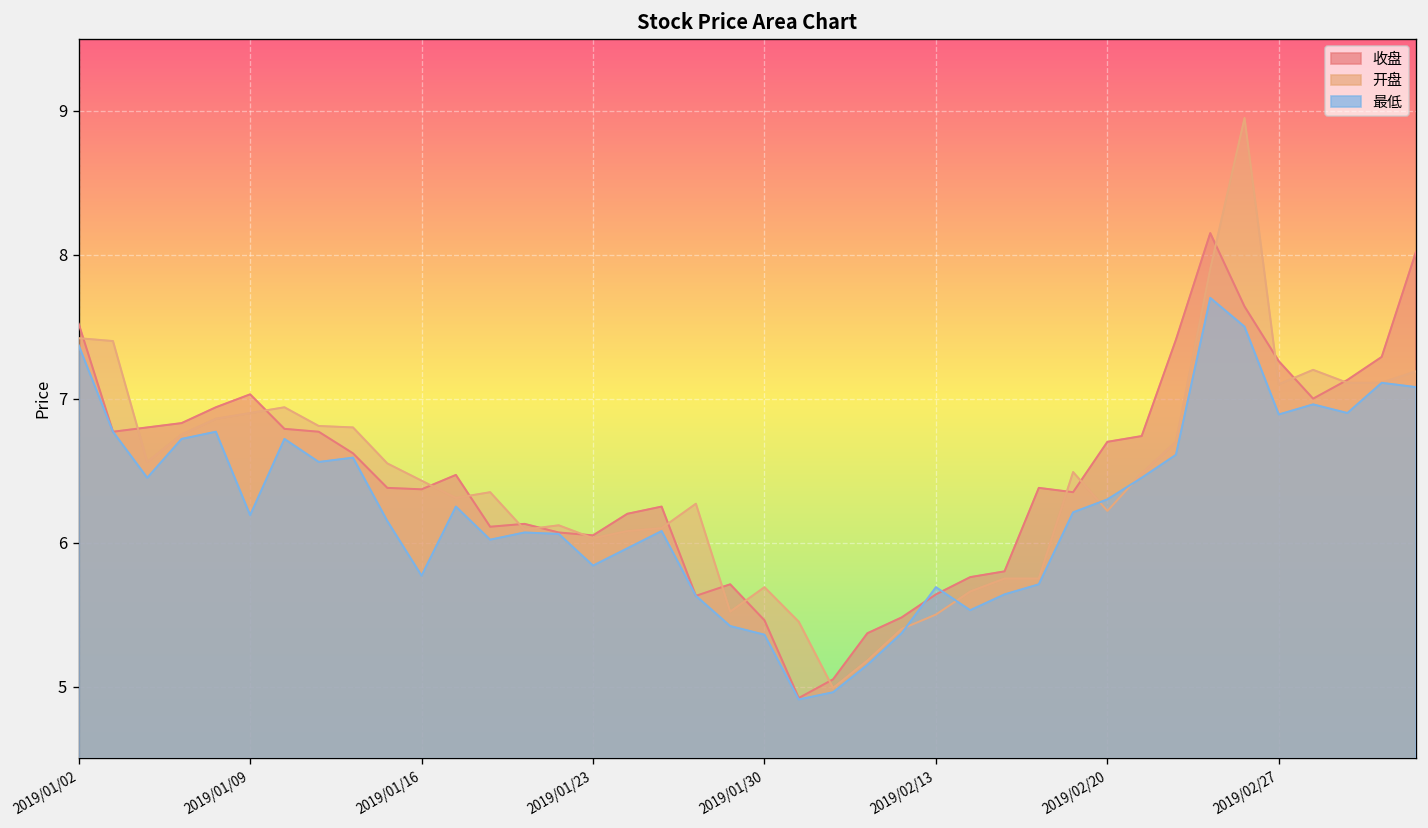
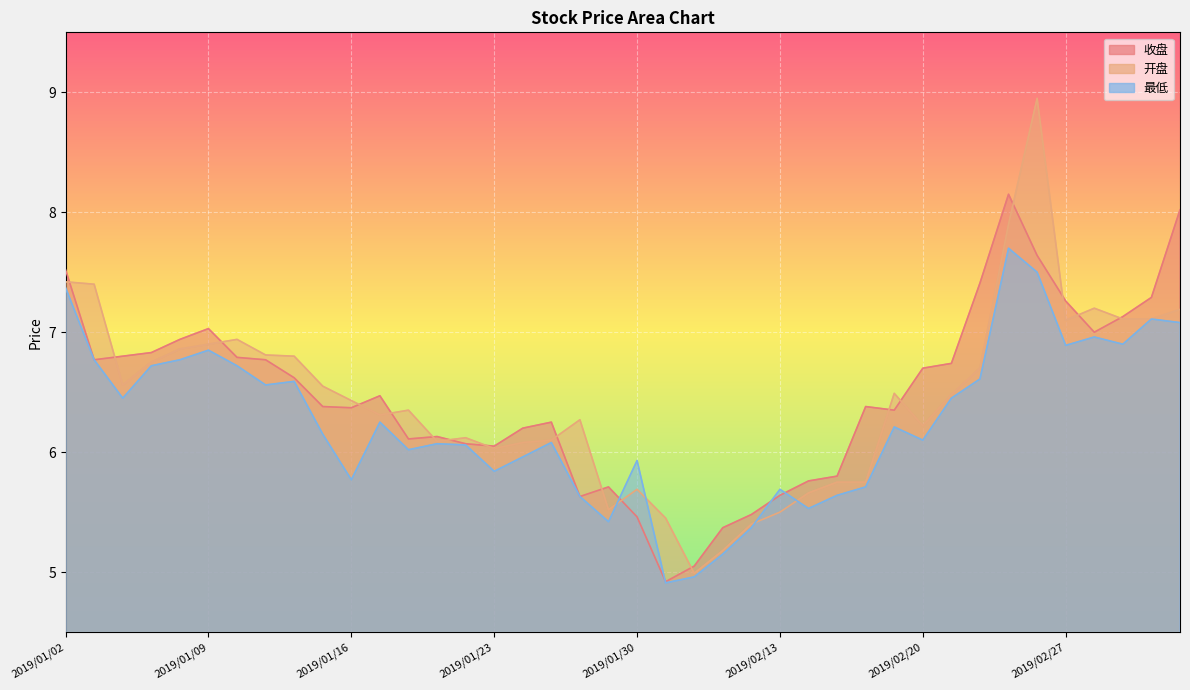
最低, 2019/01/09: 6.19 -> 6.85
最低, 2019/01/30: 5.36 -> 5.93
最低, 2019/02/20: 6.3 -> 6.1
